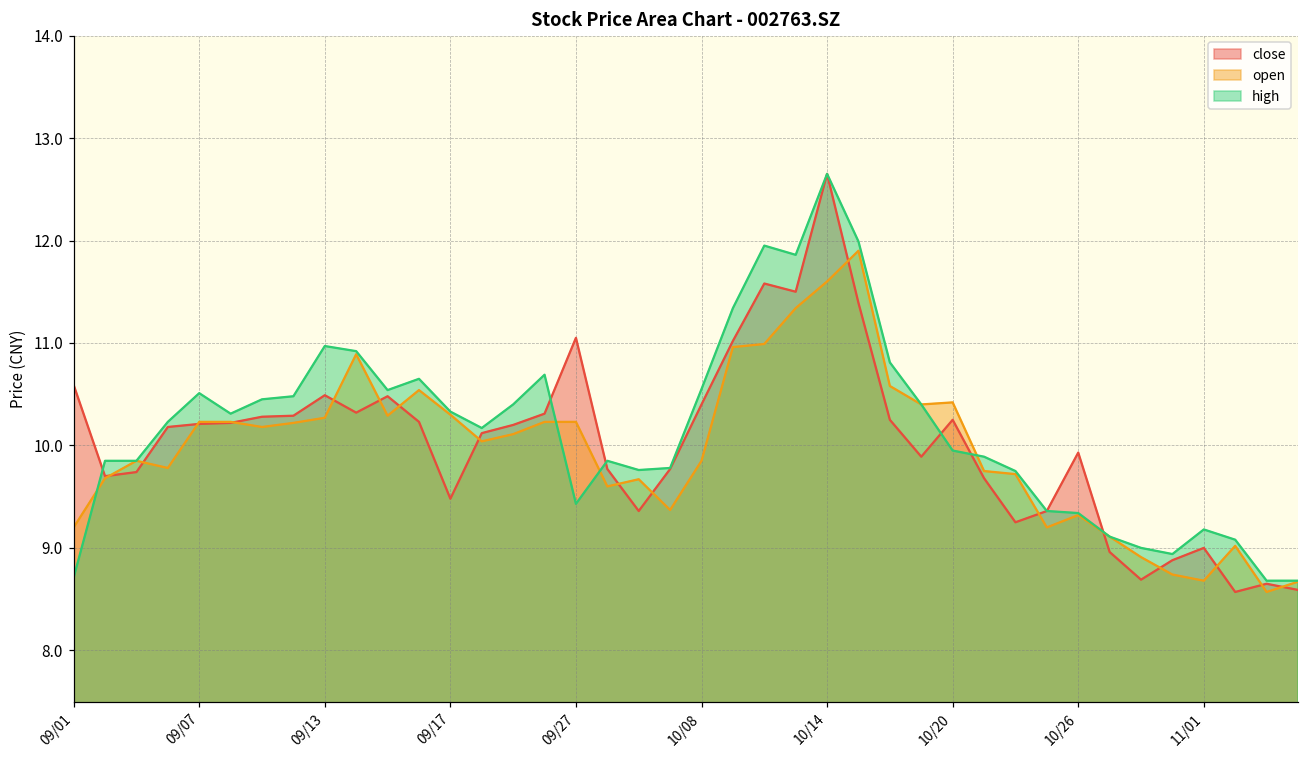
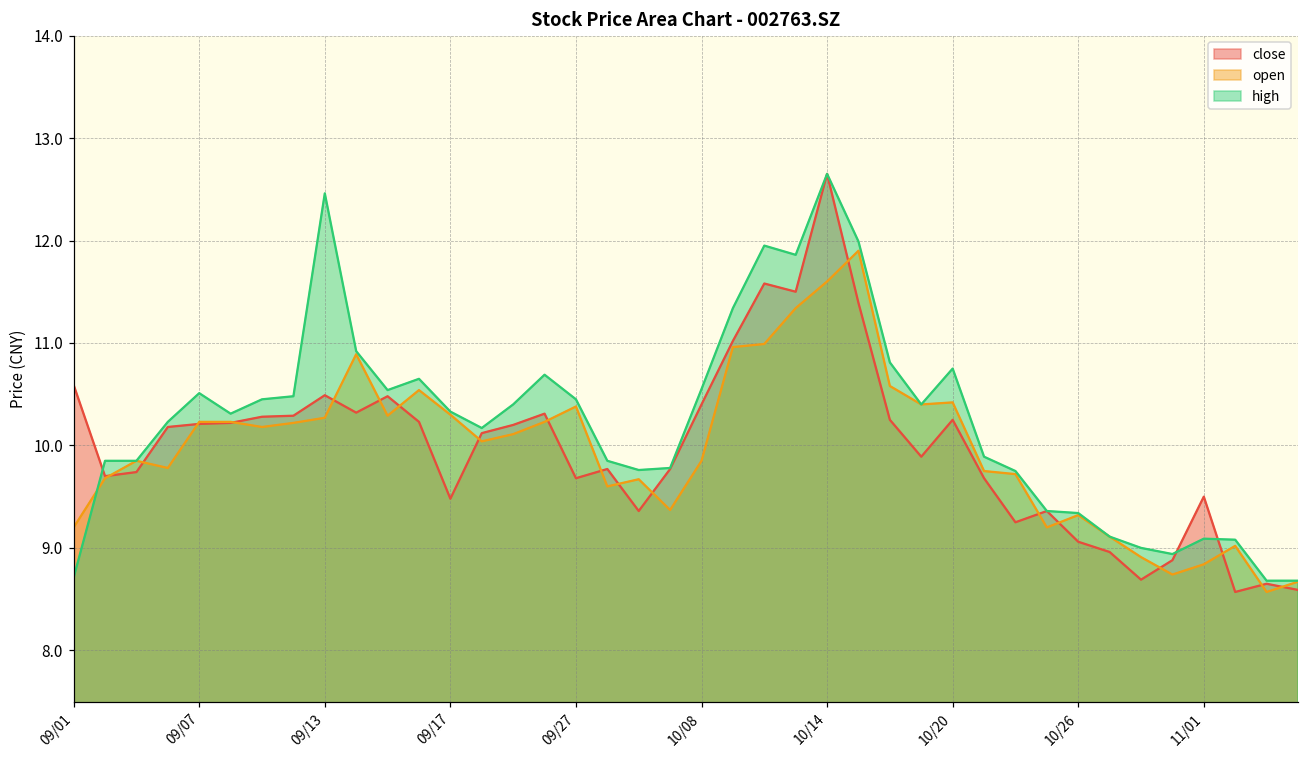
high, 09/13: 11.0 -> 12.5
close, 09/27: 11.1 -> 9.7
open, 09/27: 10.2 -> 10.4
high, 09/27: 9.4 -> 10.5
high, 10/20: 10.0 -> 10.8
close, 10/26: 9.9 -> 9.1
close, 11/01: 9.0 -> 9.5
open, 11/01: 8.7 -> 8.8
high, 11/01: 9.2 -> 9.1
